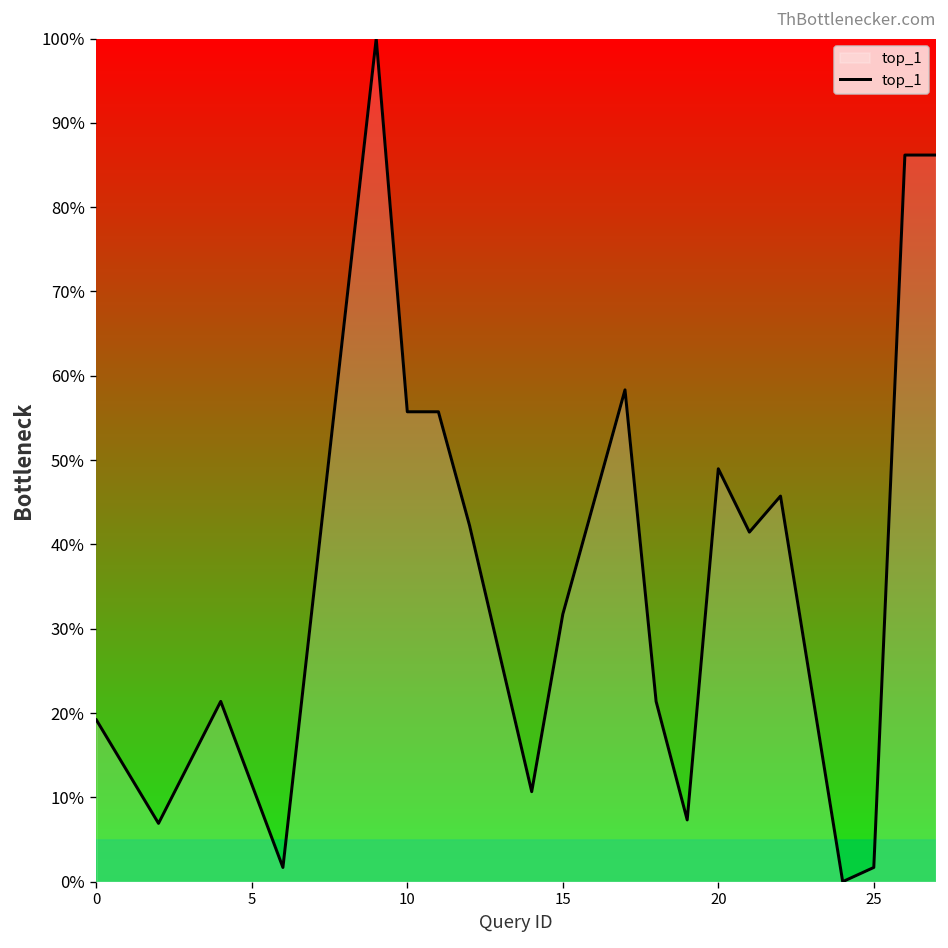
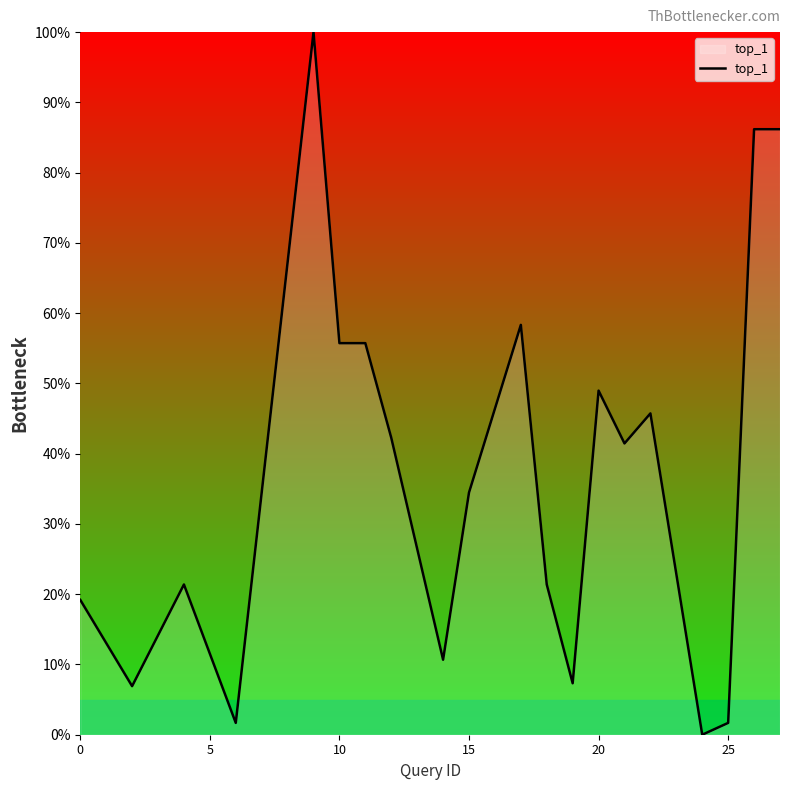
15: 32% -> 34%
